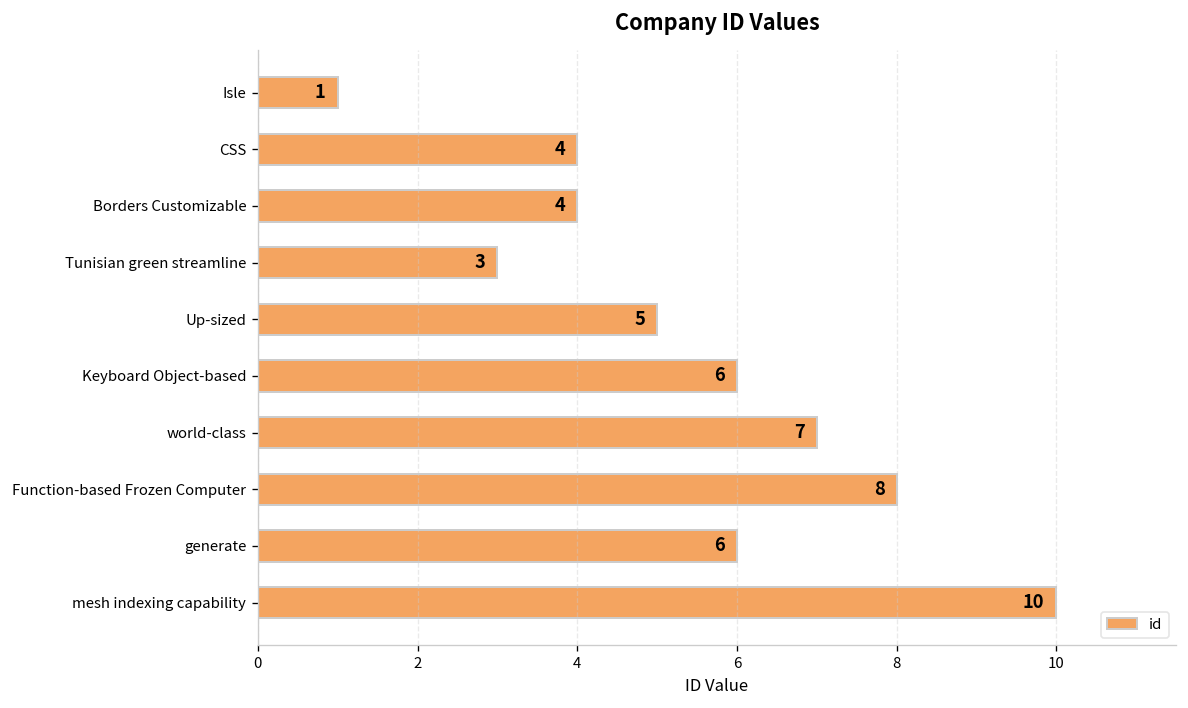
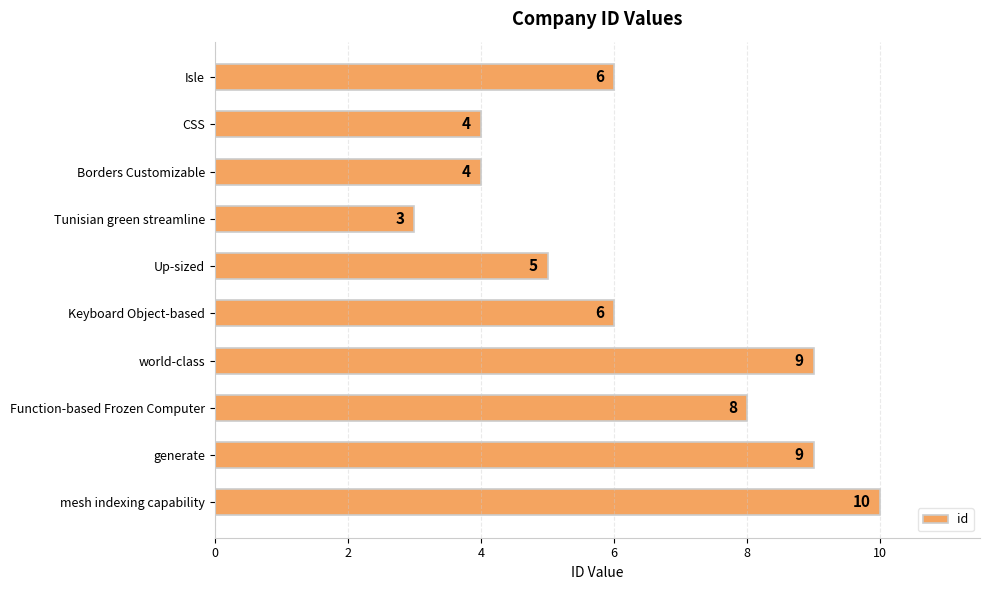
Isle: 1 -> 6
world-class: 7 -> 9
generate: 6 -> 9
